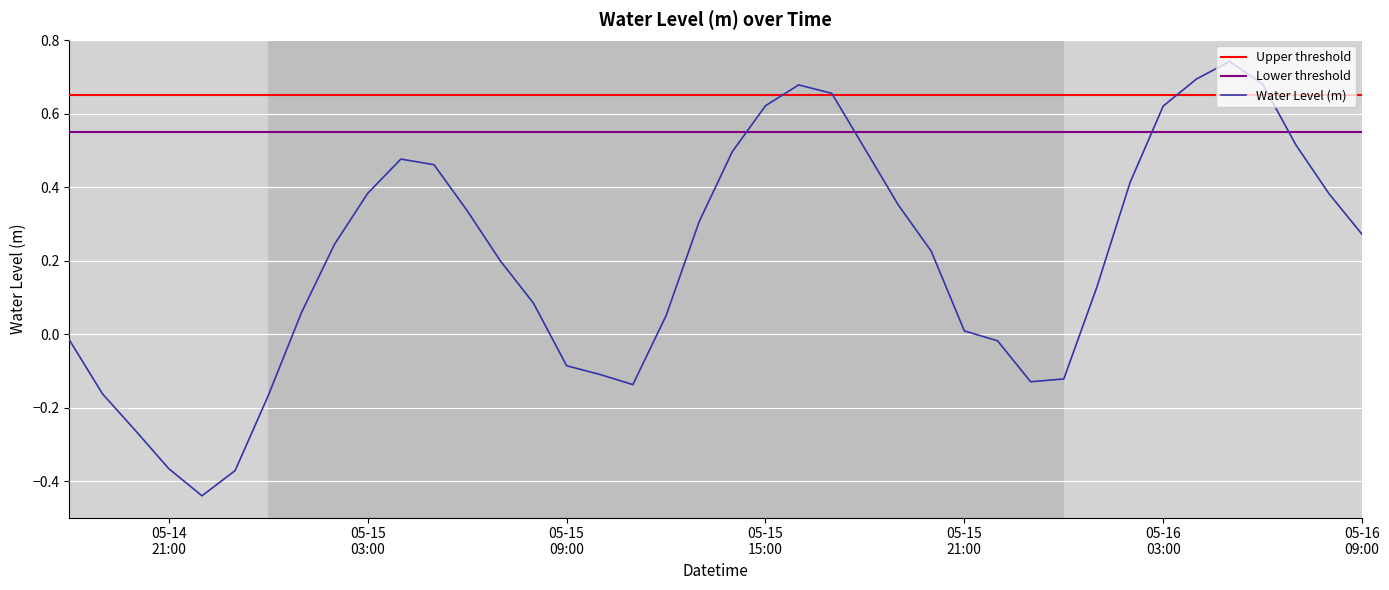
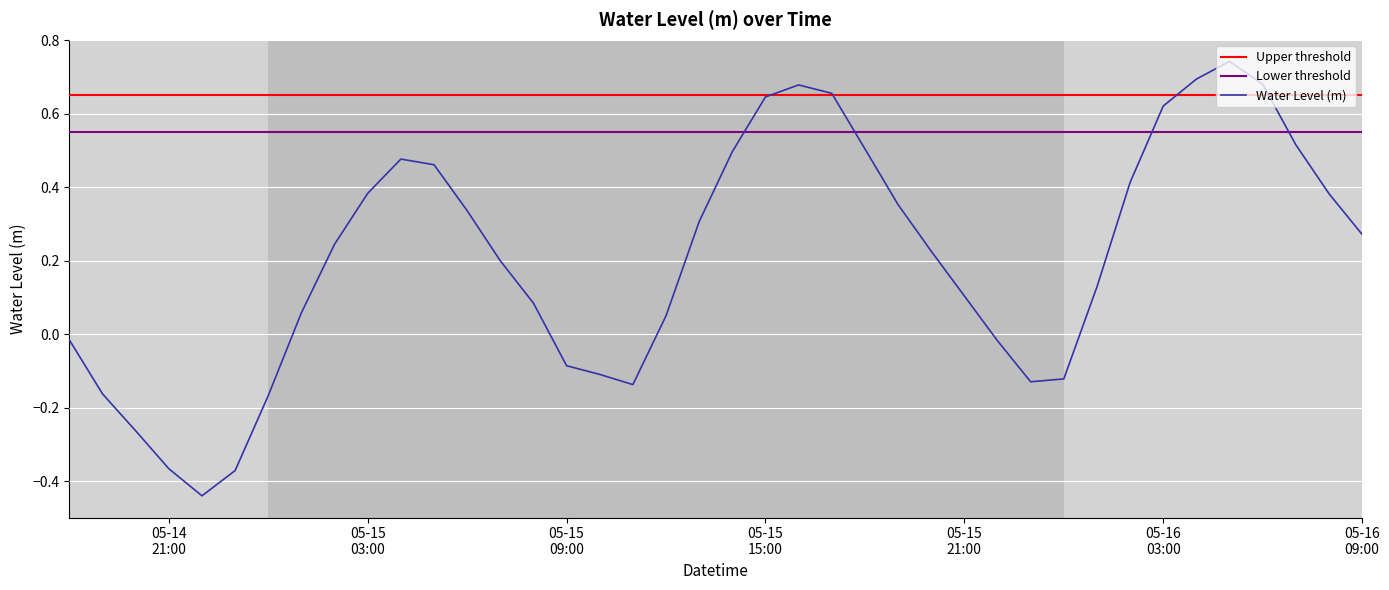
05-15 15:00: 0.62 -> 0.65
05-15 21:00: 0.01 -> 0.10
